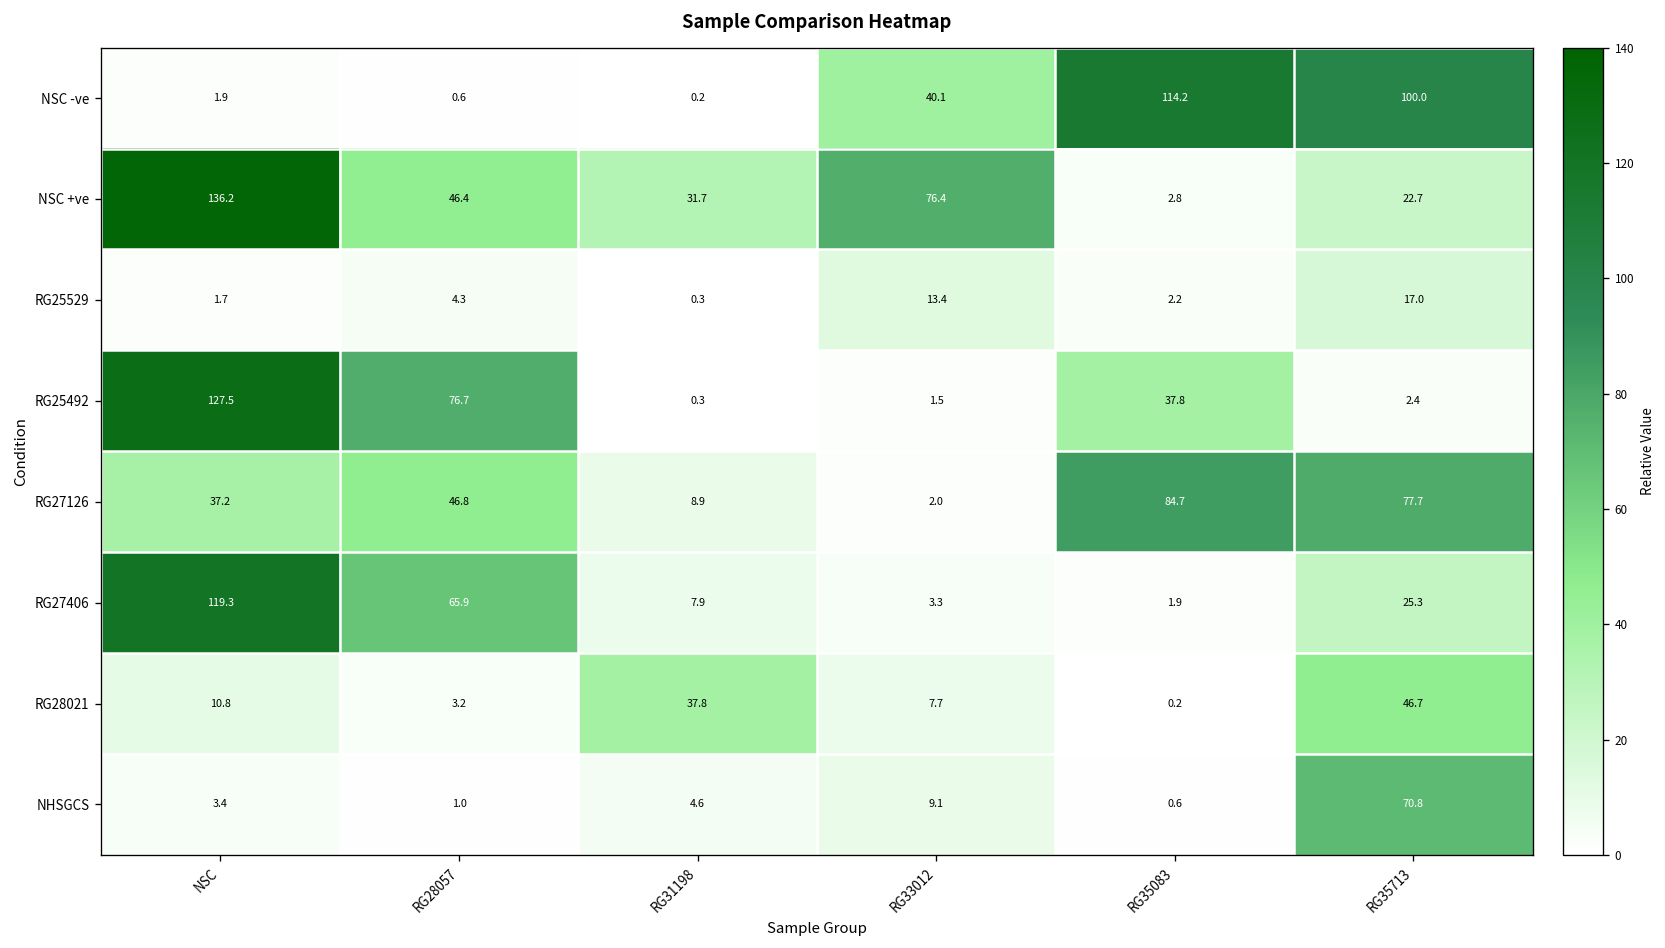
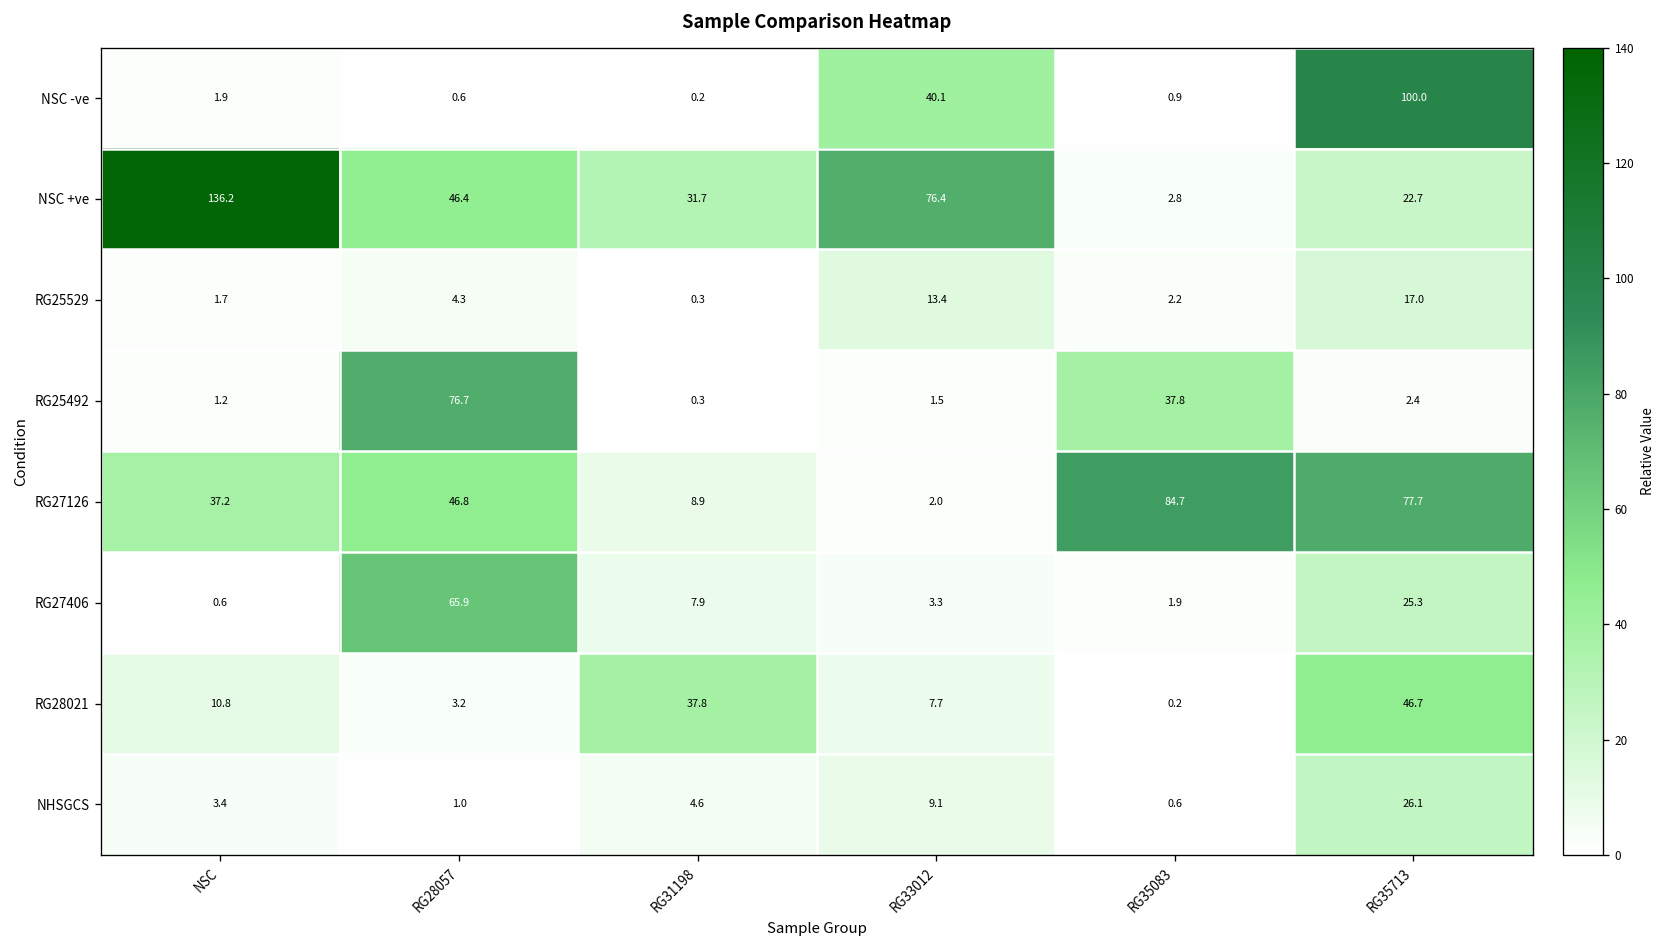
NSC -ve, RG35083: 114.2 -> 0.9
RG25492, NSC: 127.5 -> 1.2
RG27406, NSC: 119.3 -> 0.6
NHSGCS, RG35713: 70.8 -> 26.1
